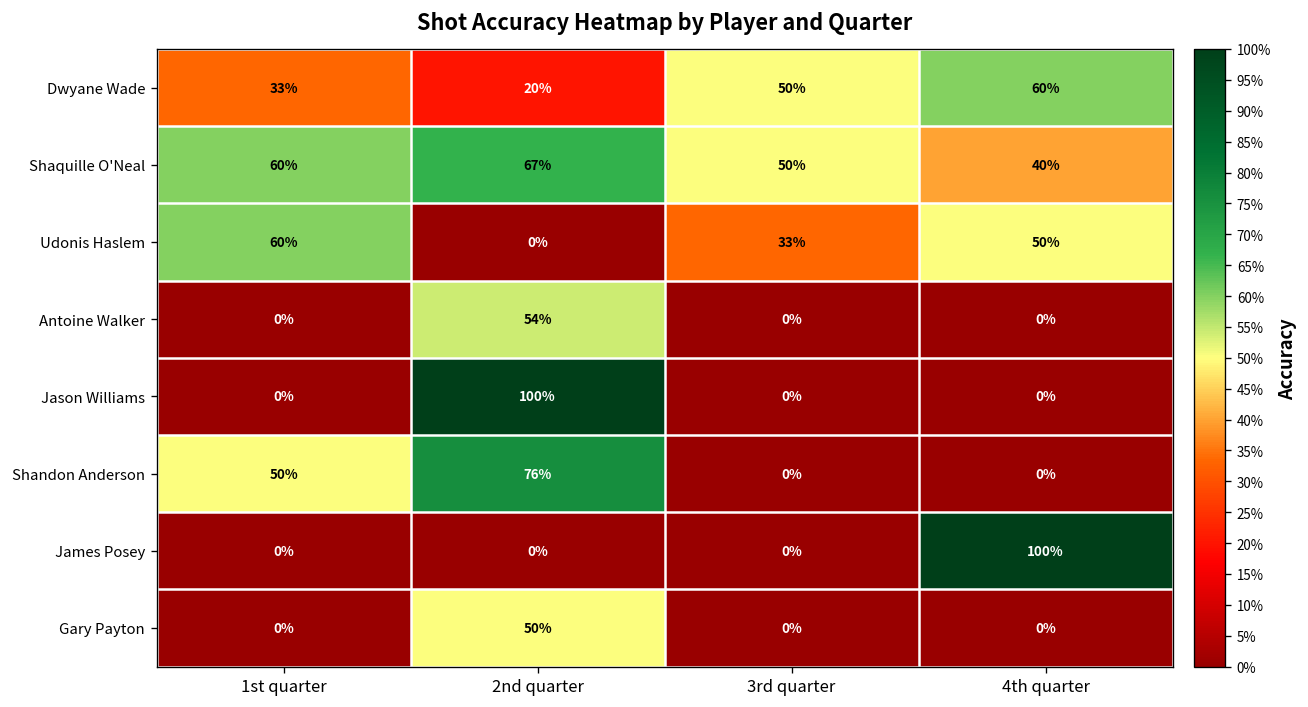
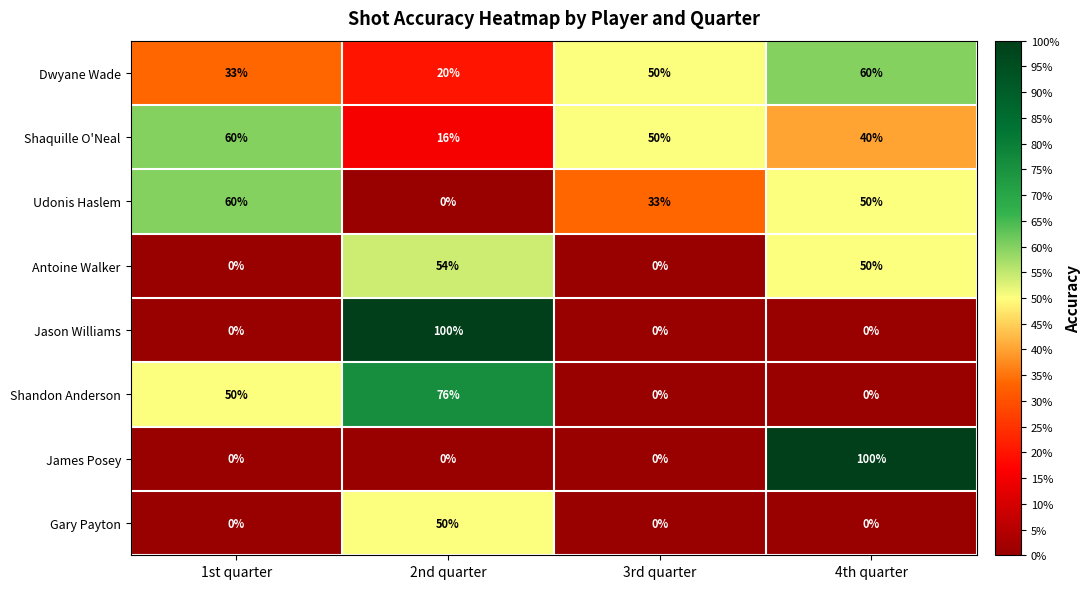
Shaquille O'Neal, 2nd quarter: 67% -> 16%
Antoine Walker, 4th quarter: 0% -> 50%
